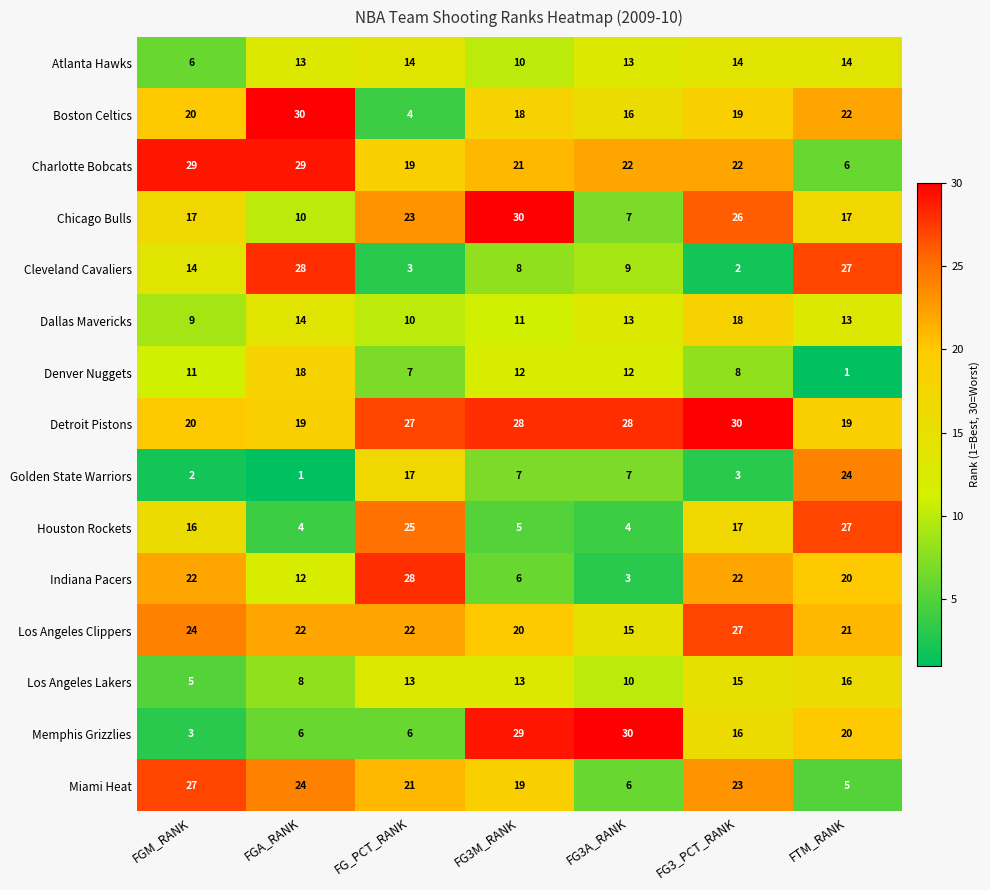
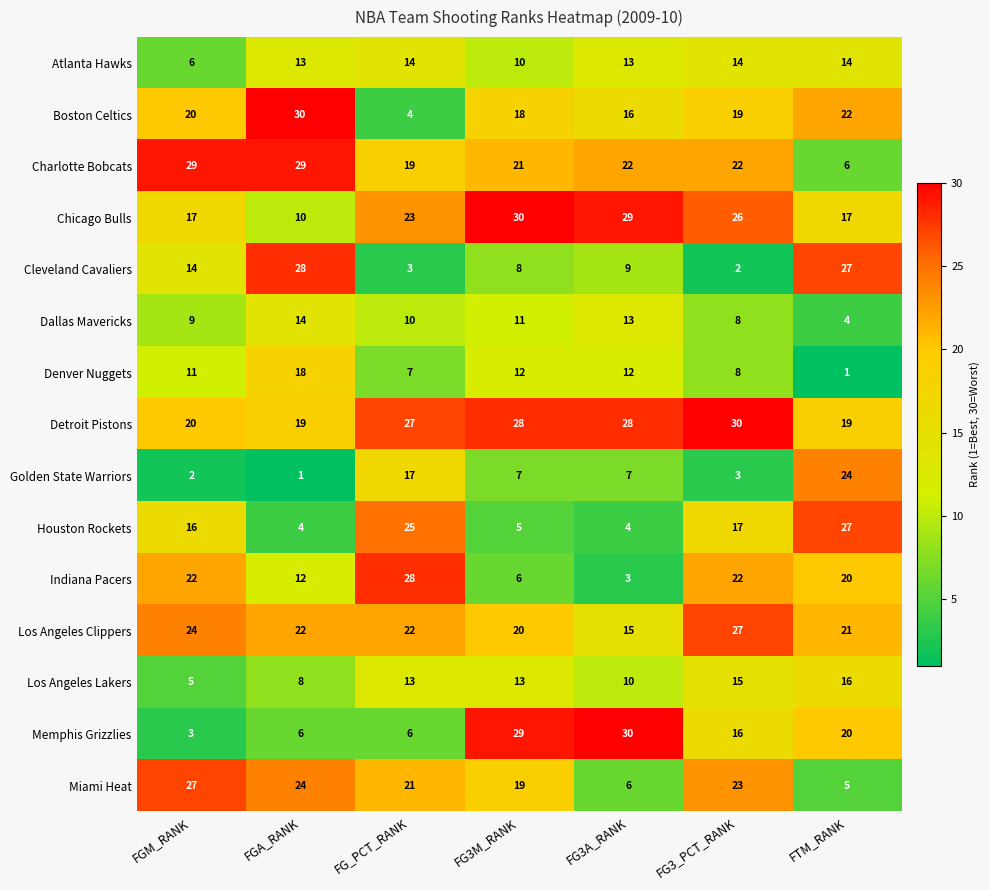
Chicago Bulls, FG3A_RANK: 7 -> 29
Dallas Mavericks, FG3_PCT_RANK: 18 -> 8
Dallas Mavericks, FTM_RANK: 13 -> 4
